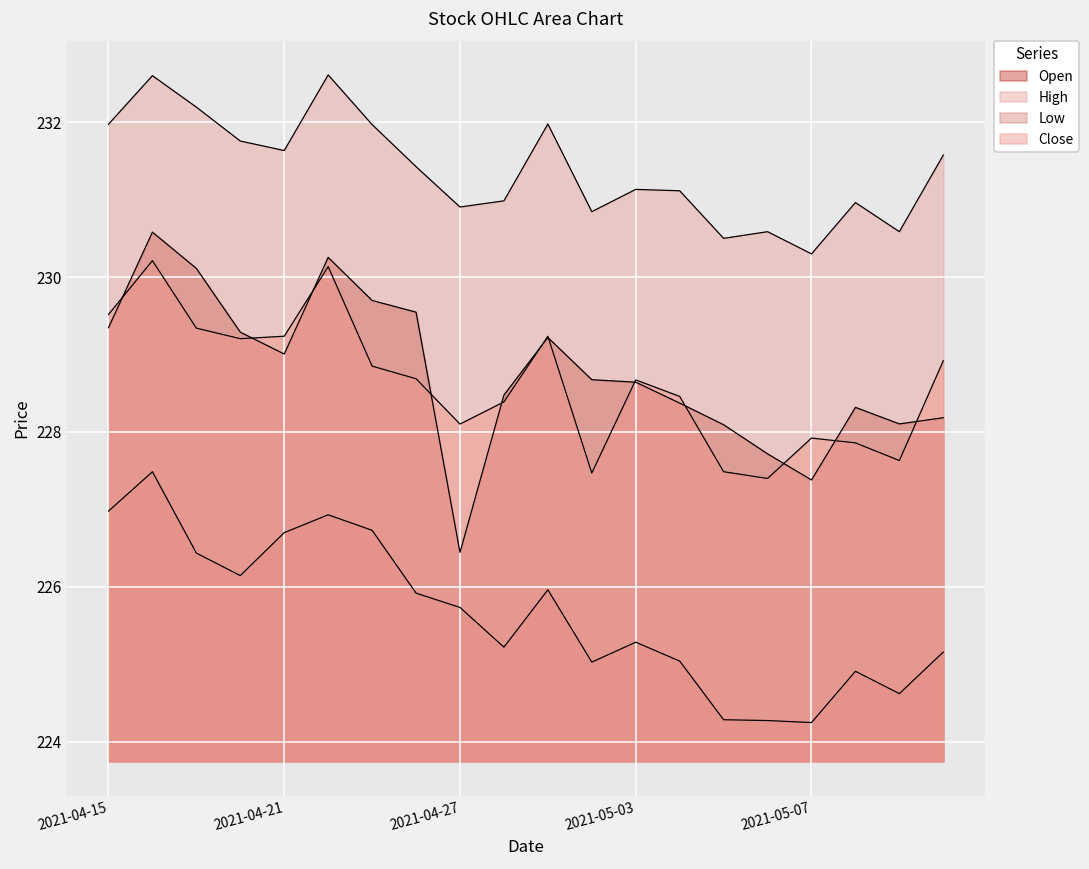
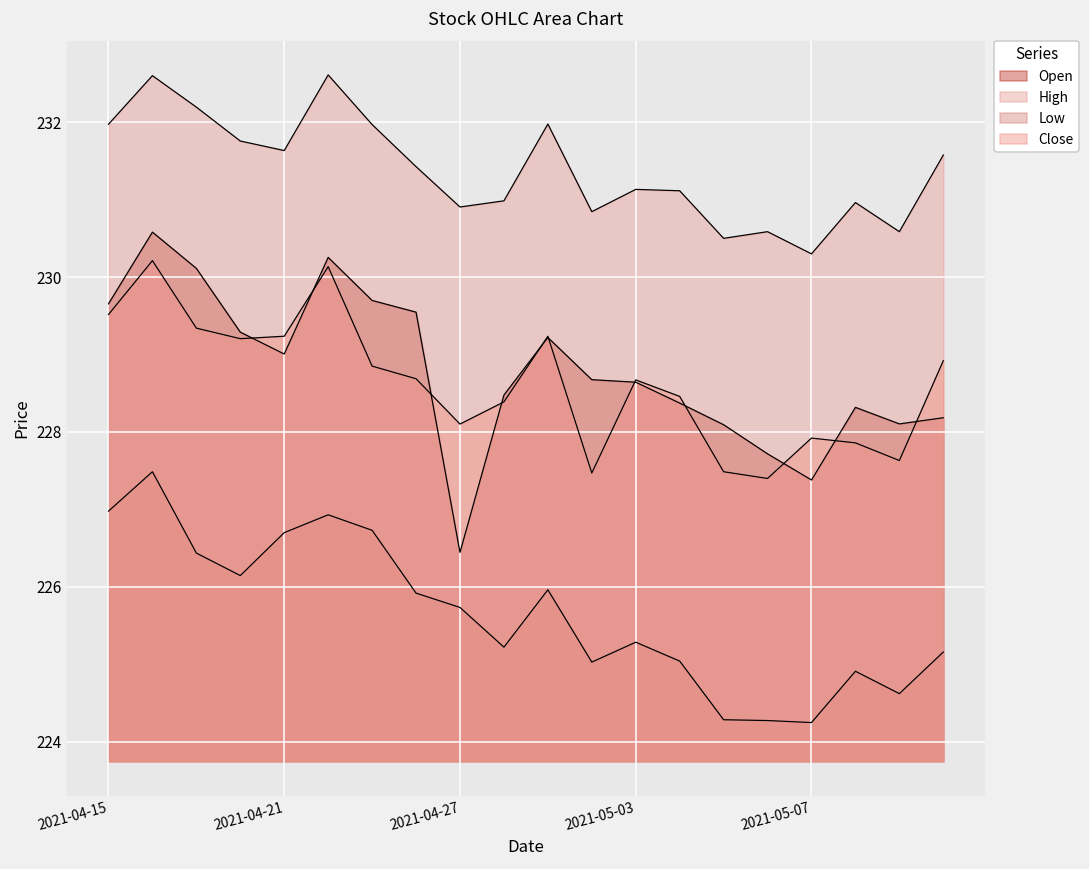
Open, 2021-04-15: 229.3 -> 229.7
